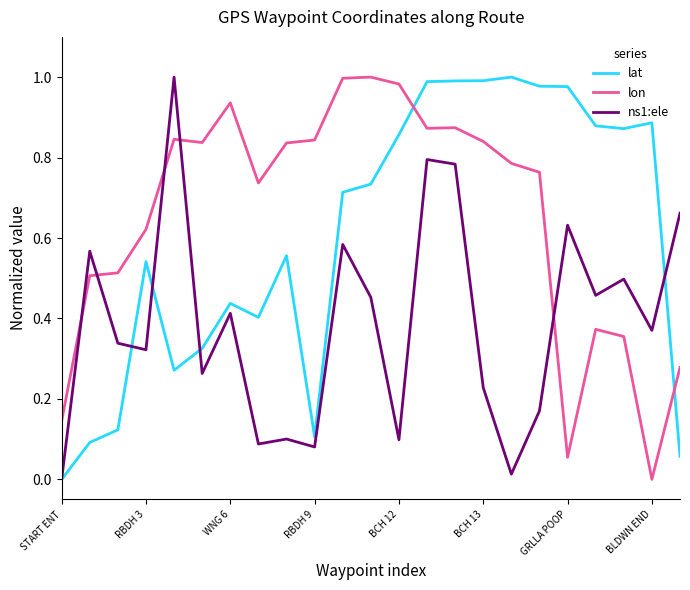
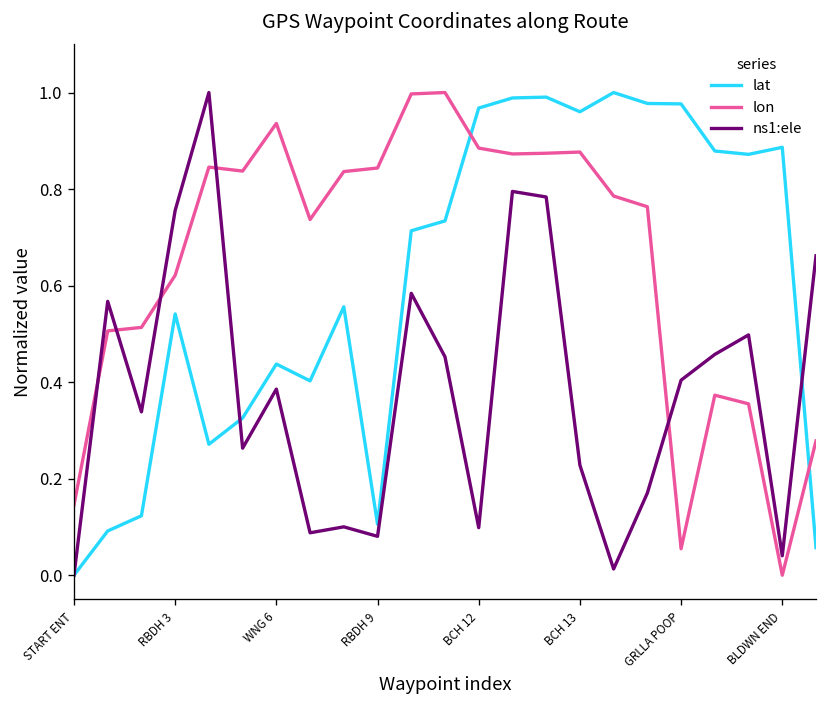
ns1:ele, RBDH 3: 0.32 -> 0.76
ns1:ele, WNG 6: 0.41 -> 0.39
lat, BCH 12: 0.86 -> 0.97
lon, BCH 12: 0.98 -> 0.88
lat, BCH 13: 0.99 -> 0.96
lon, BCH 13: 0.84 -> 0.88
ns1:ele, GRLLA POOP: 0.63 -> 0.40
ns1:ele, BLDWN END: 0.37 -> 0.04
